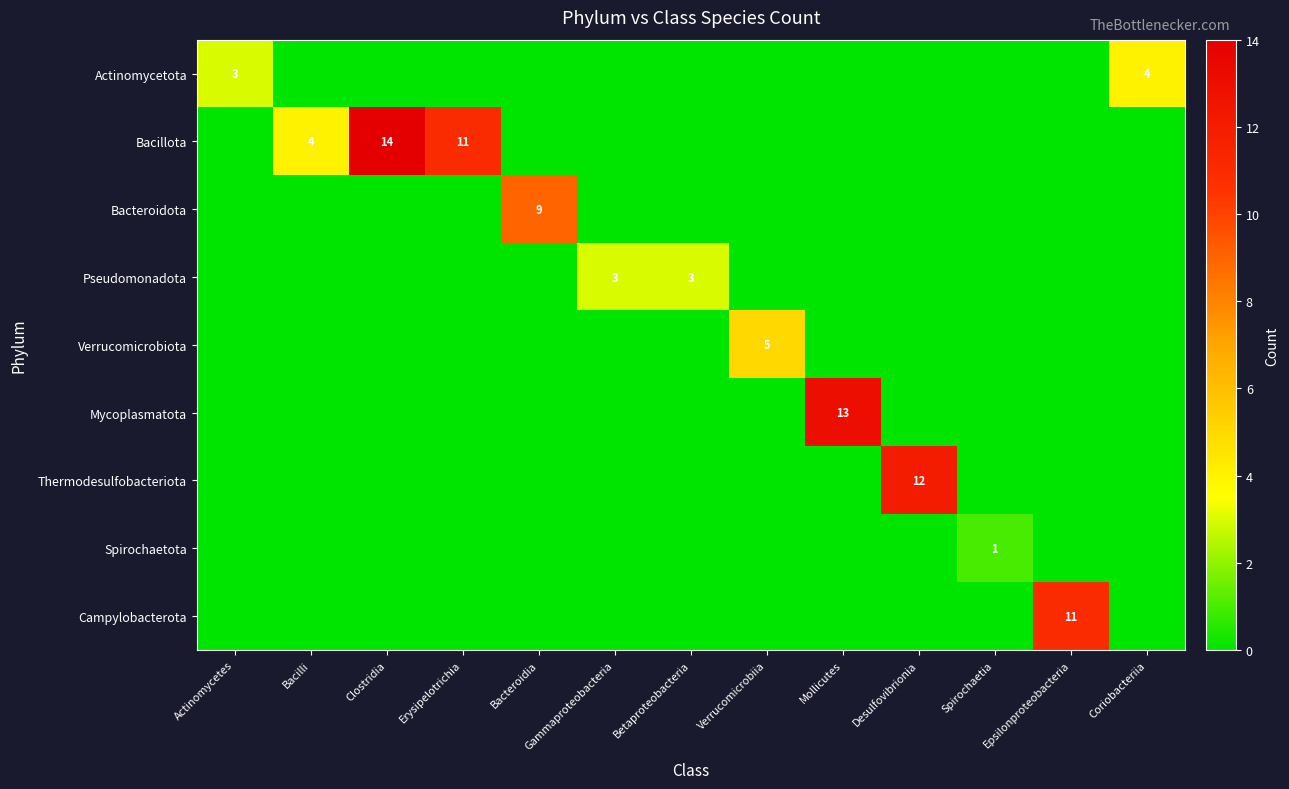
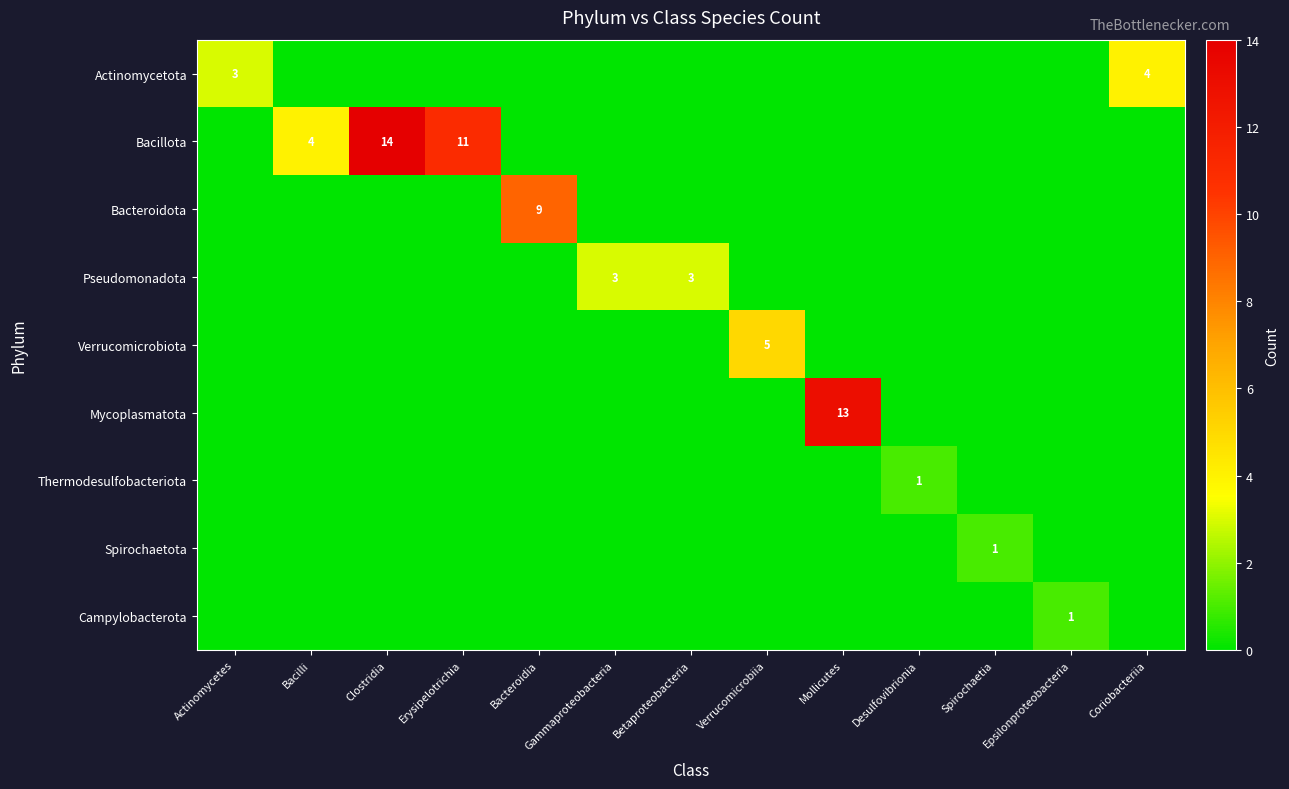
Thermodesulfobacteriota, Desulfovibrionia: 12 -> 1
Campylobacterota, Epsilonproteobacteria: 11 -> 1
